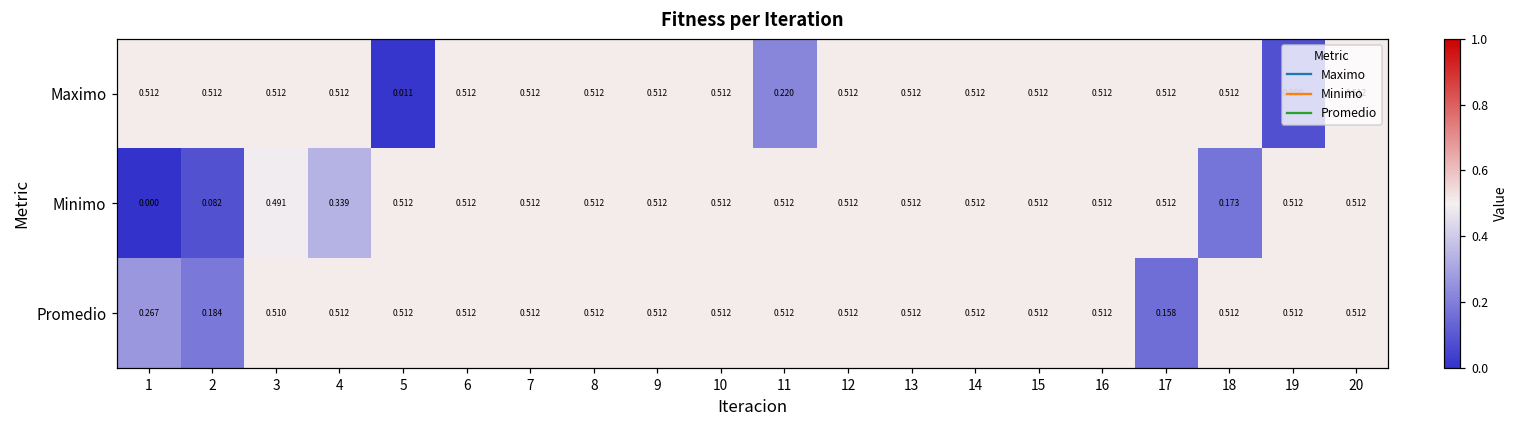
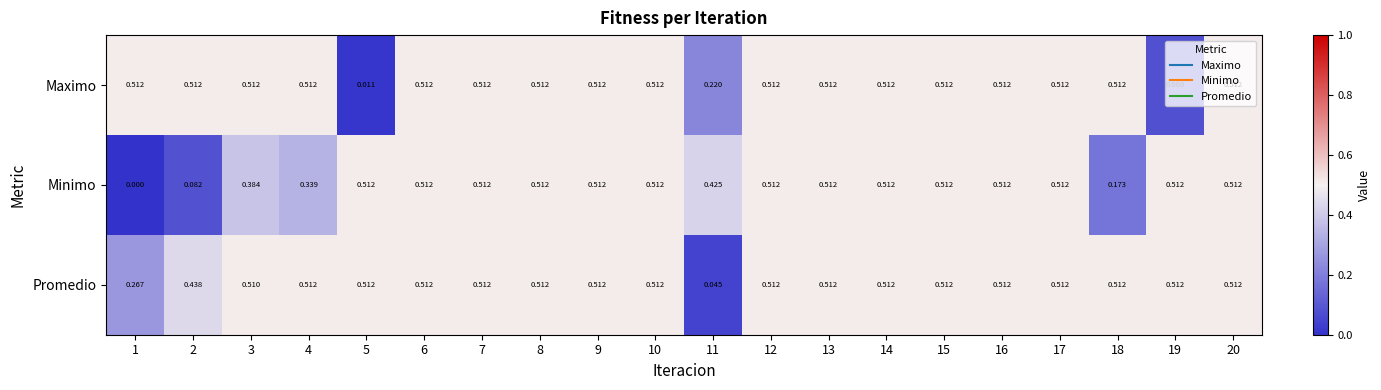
Minimo, 3: 0.491 -> 0.384
Minimo, 11: 0.512 -> 0.425
Promedio, 2: 0.184 -> 0.438
Promedio, 11: 0.512 -> 0.045
Promedio, 17: 0.158 -> 0.512
